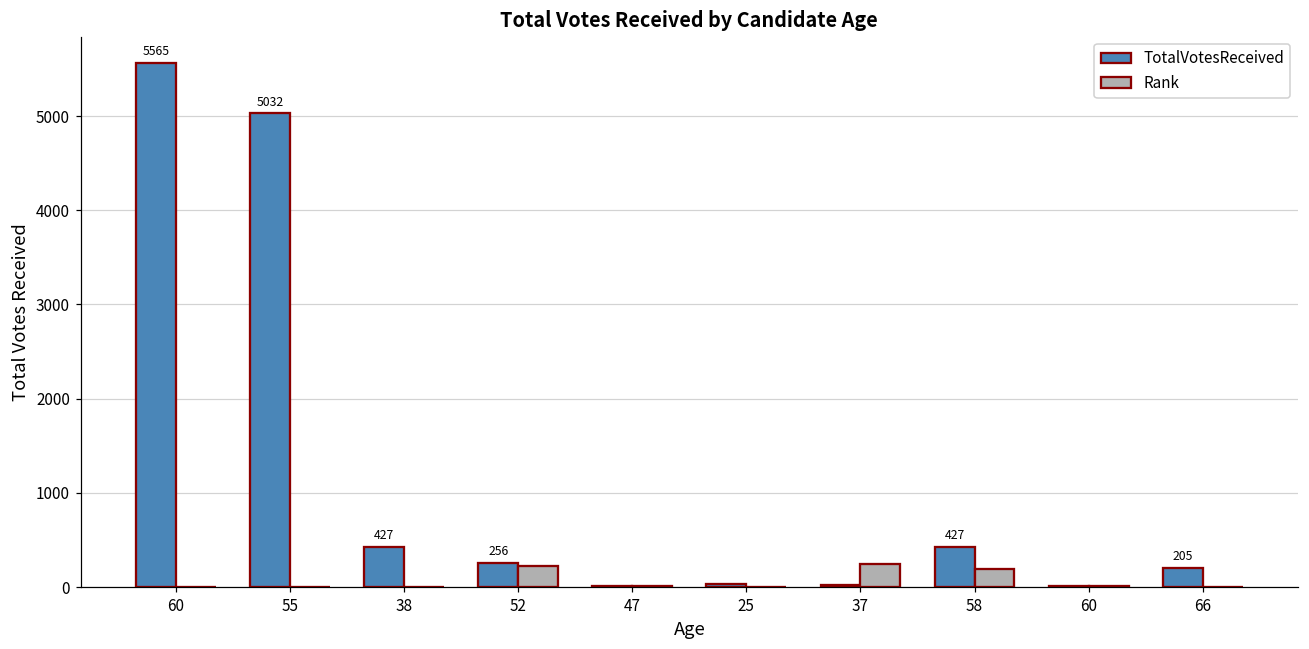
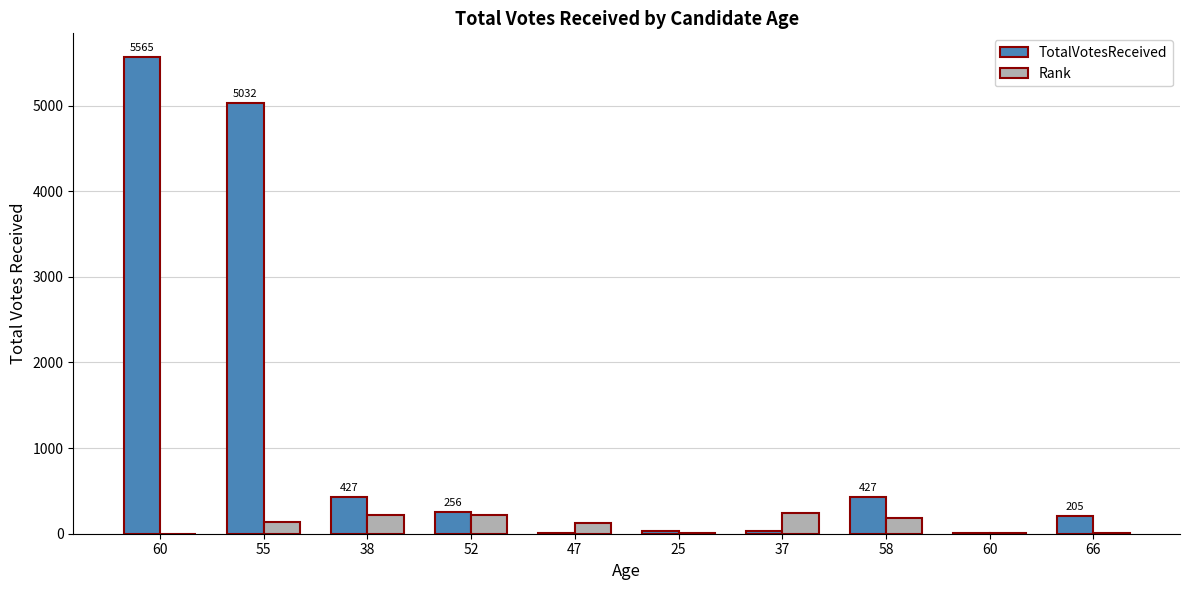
Rank, 55: 0 -> 100
Rank, 38: 0 -> 200
Rank, 47: 0 -> 100
